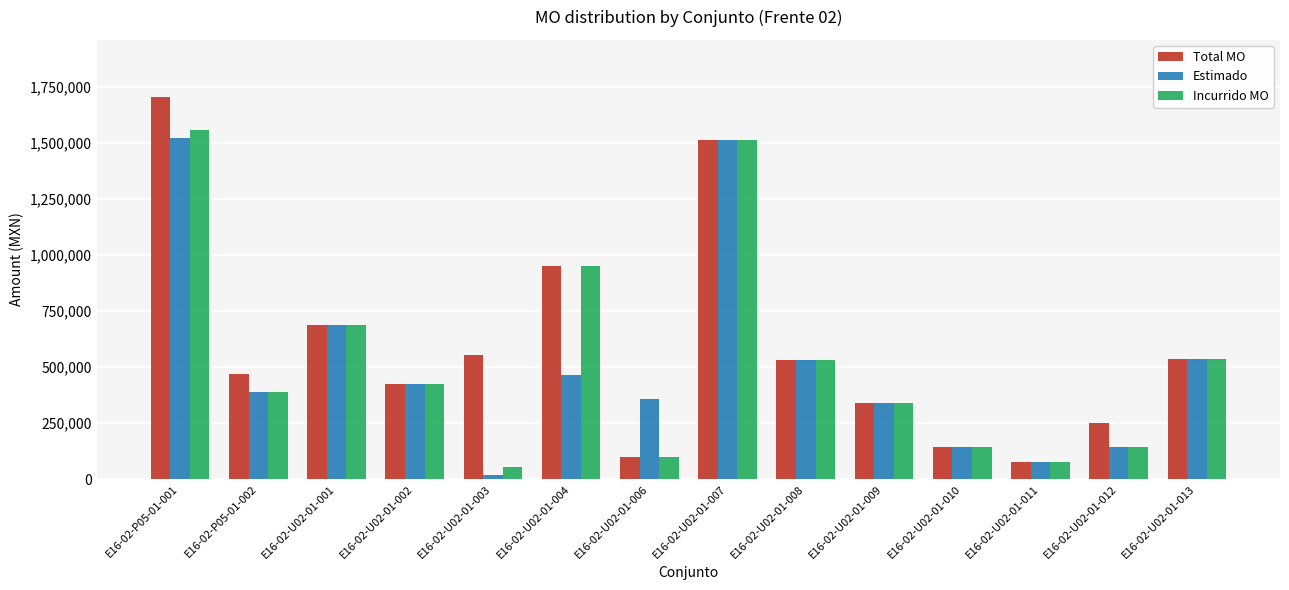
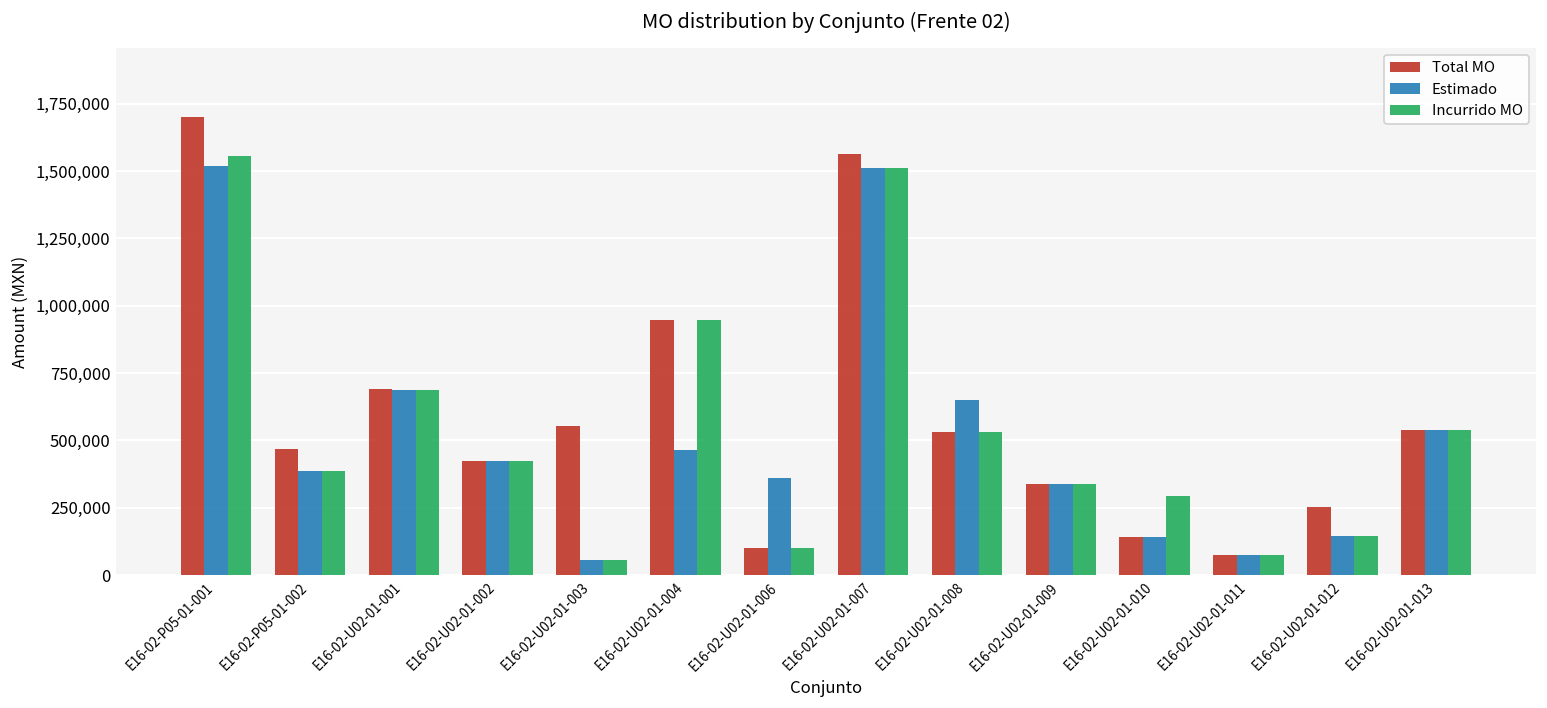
Estimado, E16-02-U02-01-003: 20,000 -> 60,000
Total MO, E16-02-U02-01-007: 1,510,000 -> 1,560,000
Estimado, E16-02-U02-01-008: 530,000 -> 650,000
Incurrido MO, E16-02-U02-01-010: 140,000 -> 290,000
